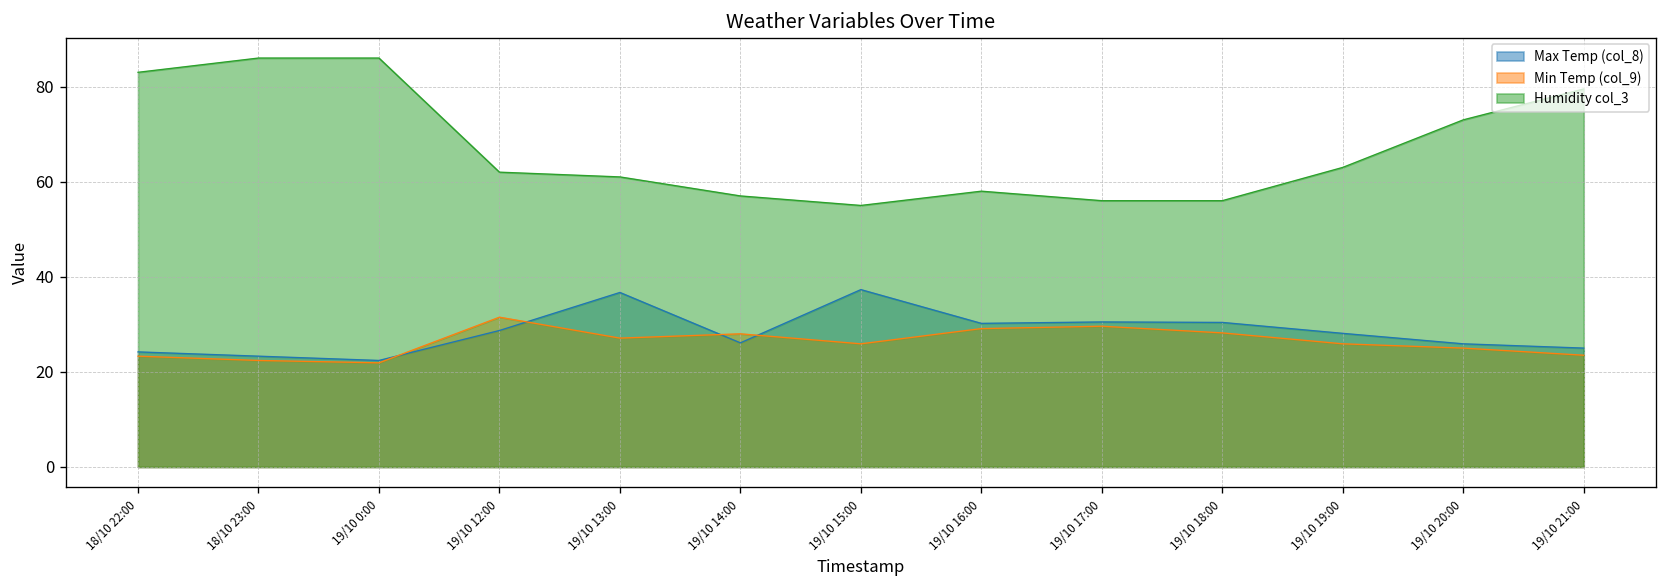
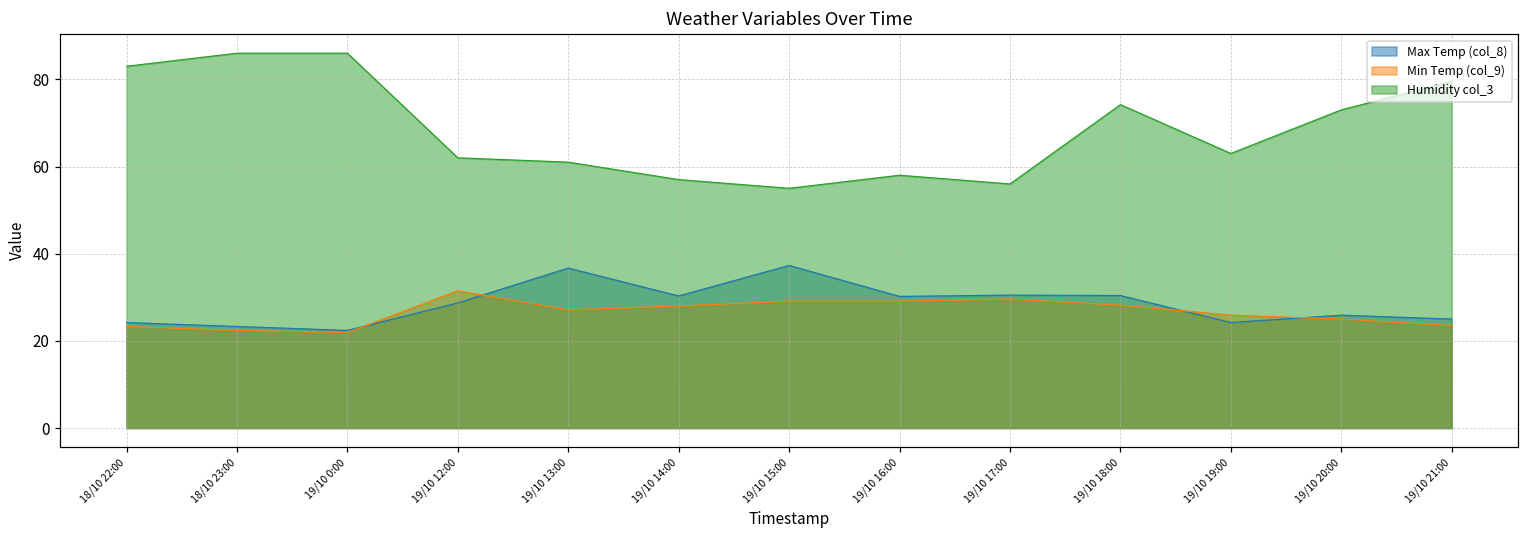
Max Temp (col_8), 19/10 14:00: 26 -> 30
Min Temp (col_9), 19/10 15:00: 26 -> 29
Humidity col_3, 19/10 18:00: 56 -> 74
Max Temp (col_8), 19/10 19:00: 28 -> 24
